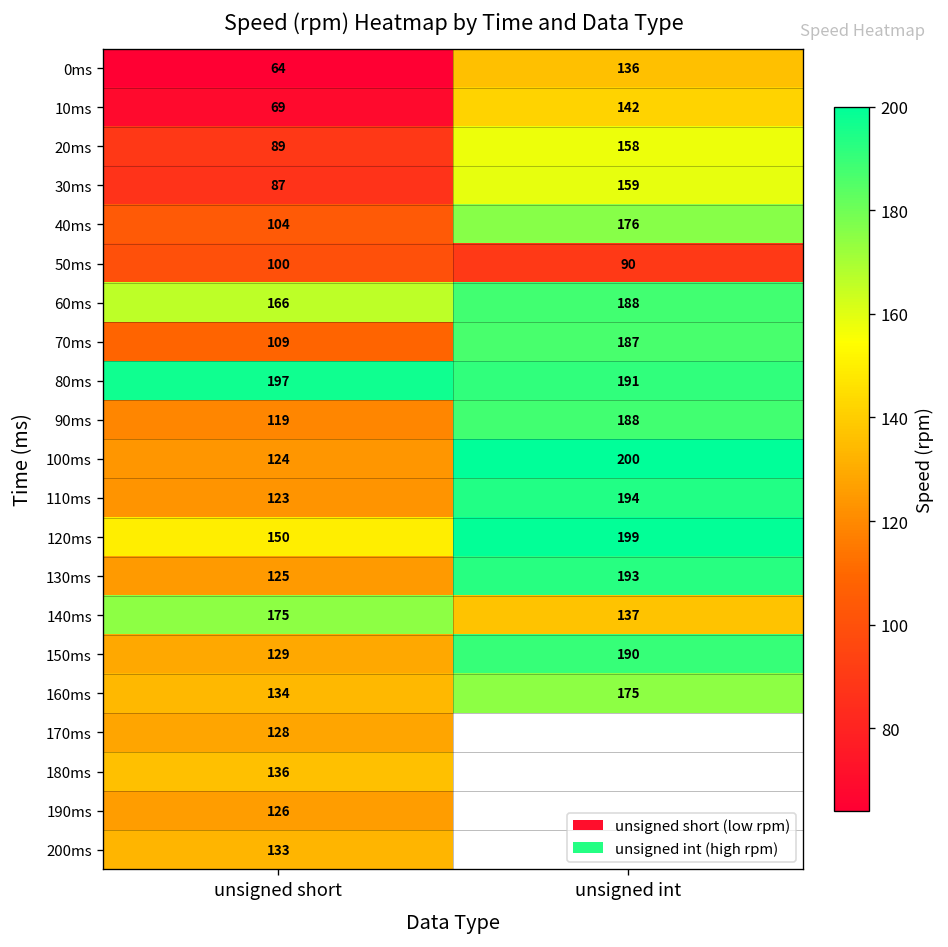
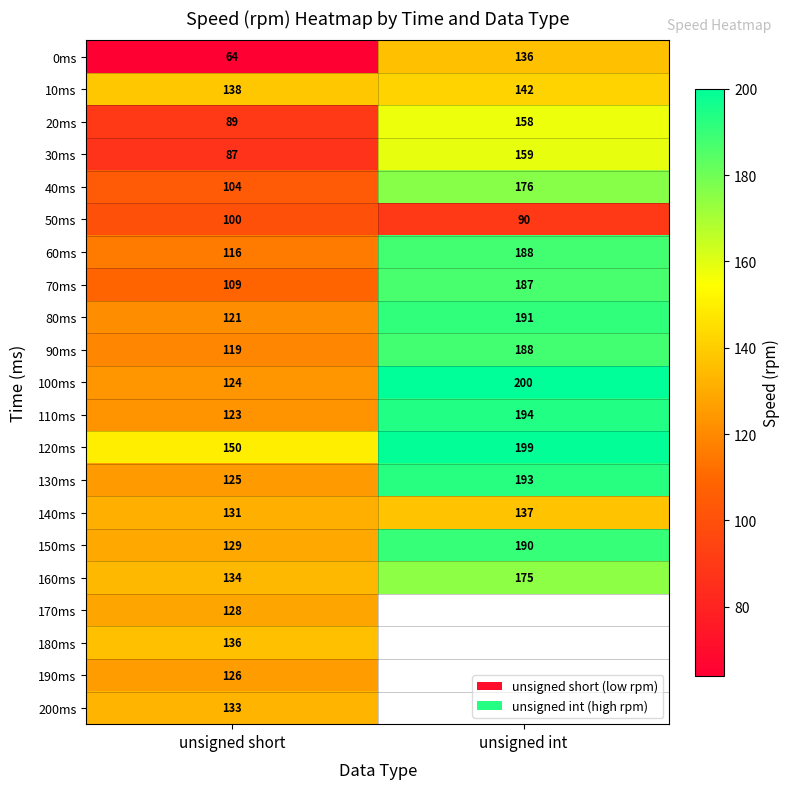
10ms, unsigned short: 69 -> 138
60ms, unsigned short: 166 -> 116
80ms, unsigned short: 197 -> 121
140ms, unsigned short: 175 -> 131
